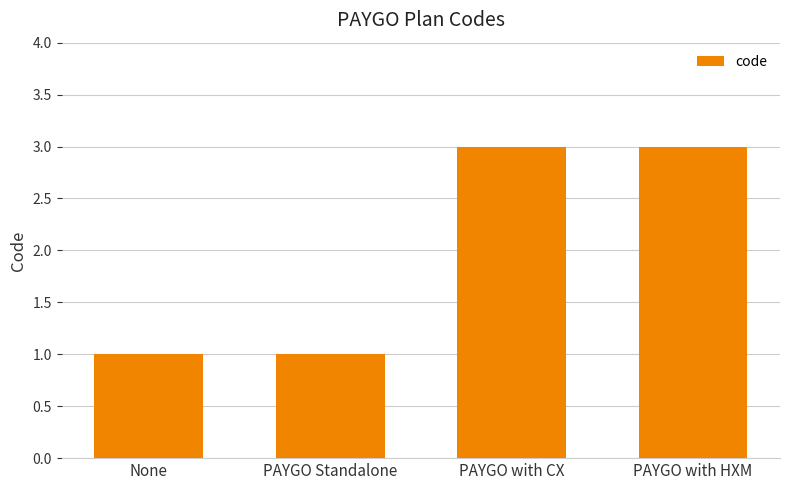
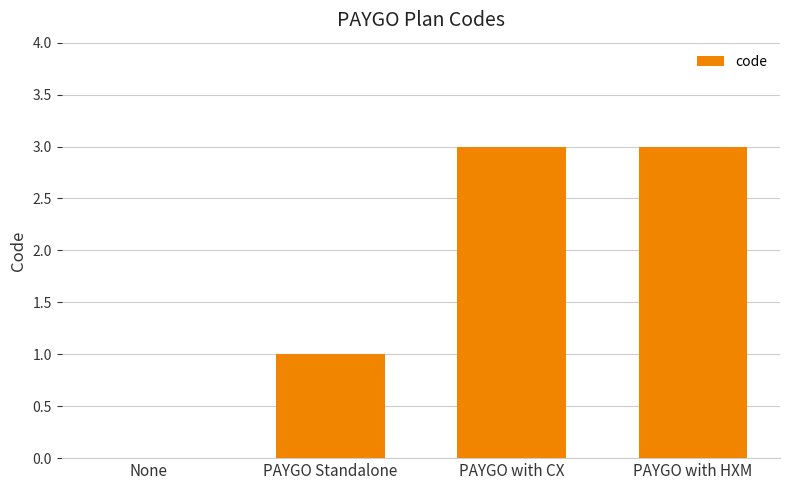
None: 1 -> 0
